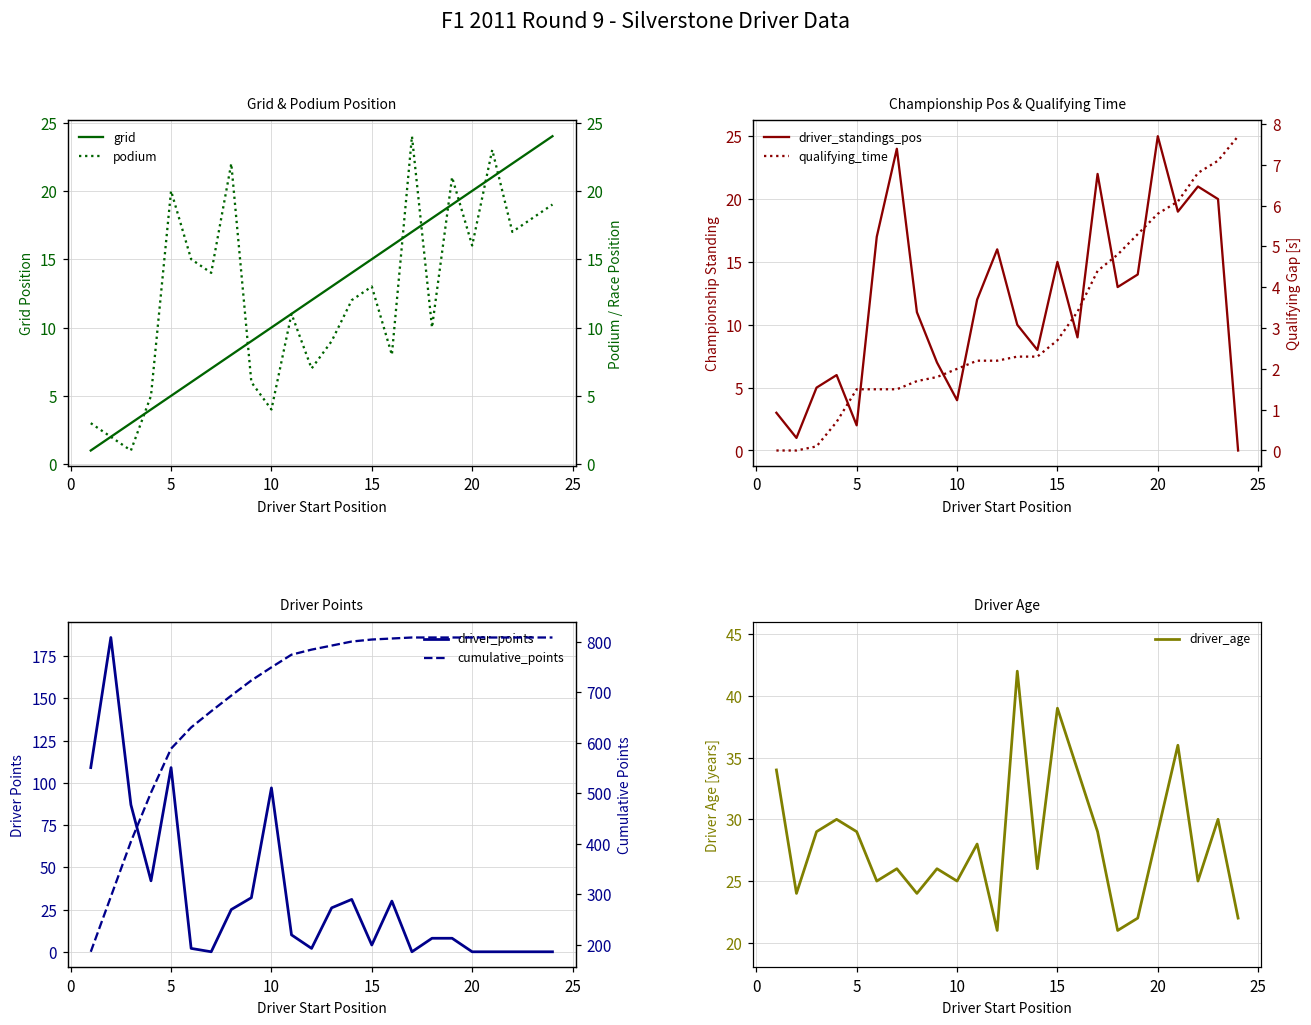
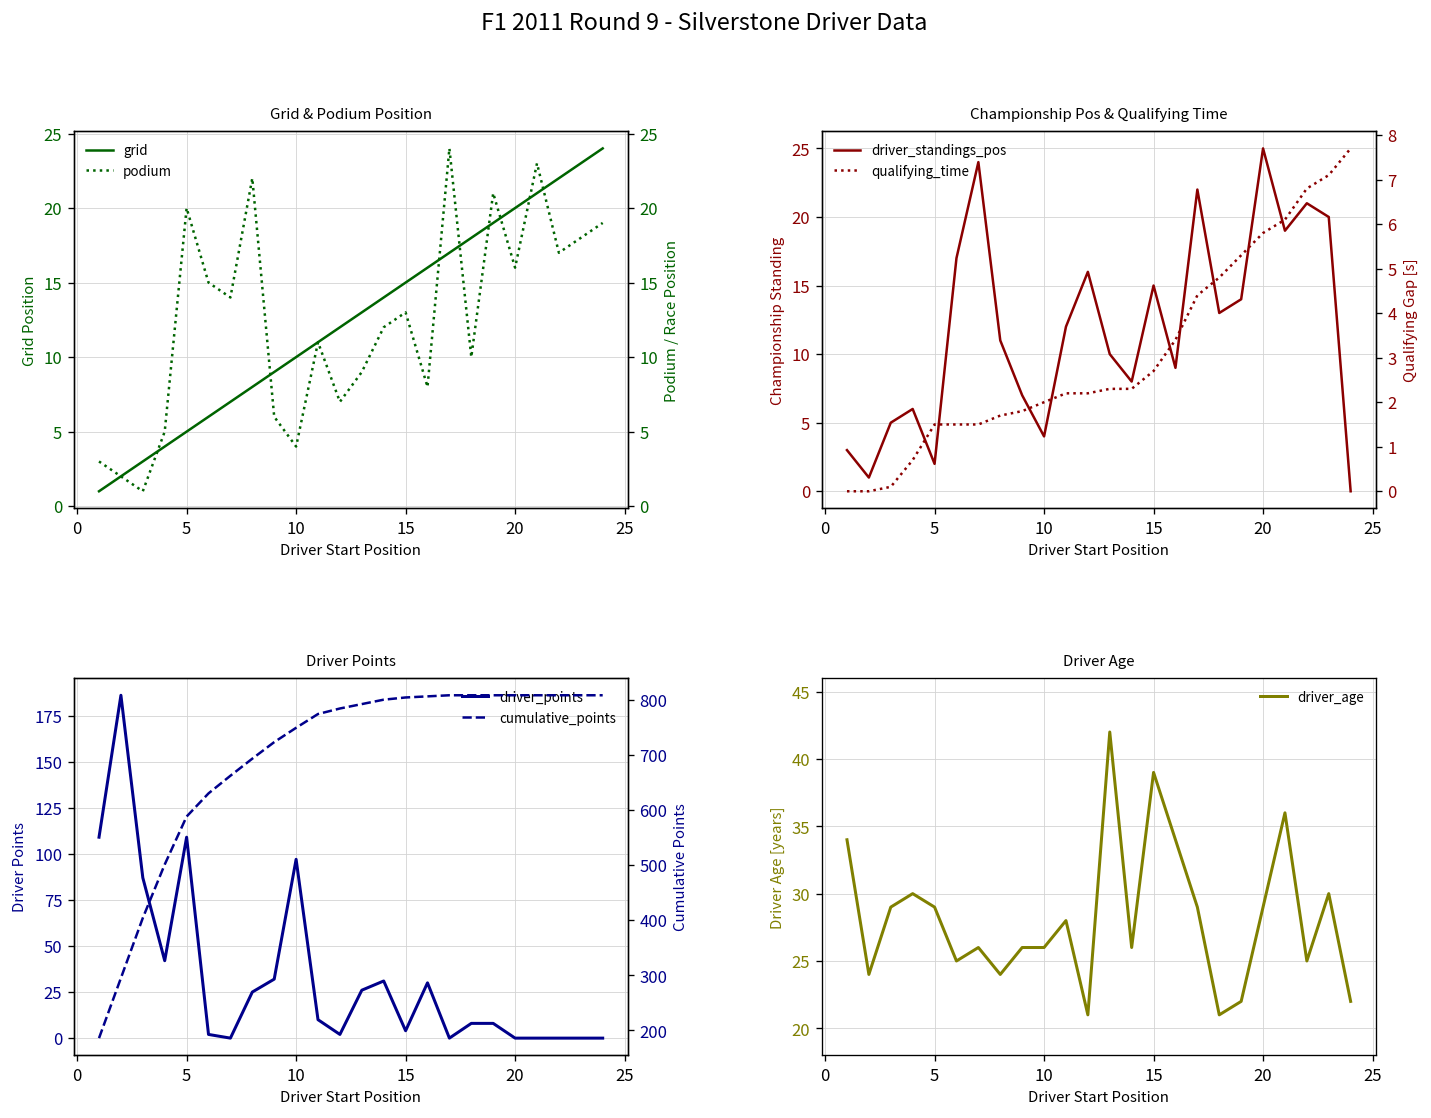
Driver Age, 10: 25 -> 26
